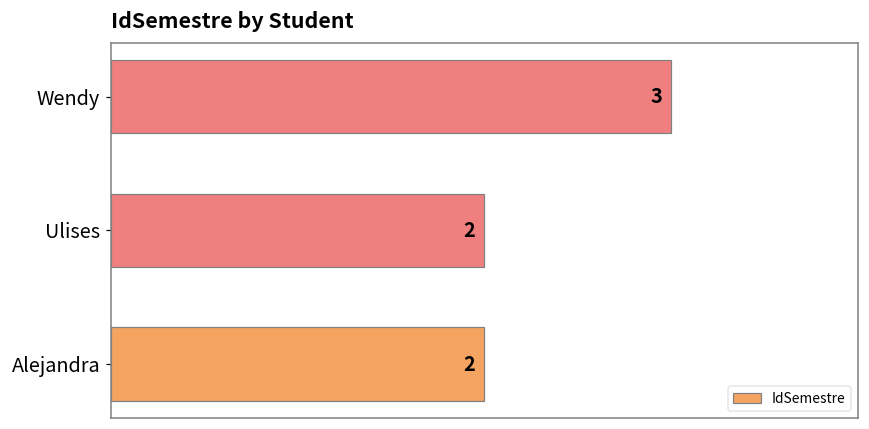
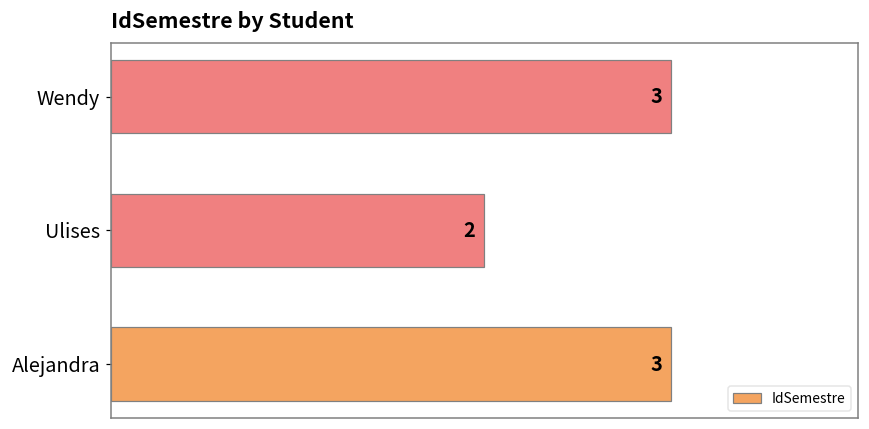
Alejandra: 2 -> 3
